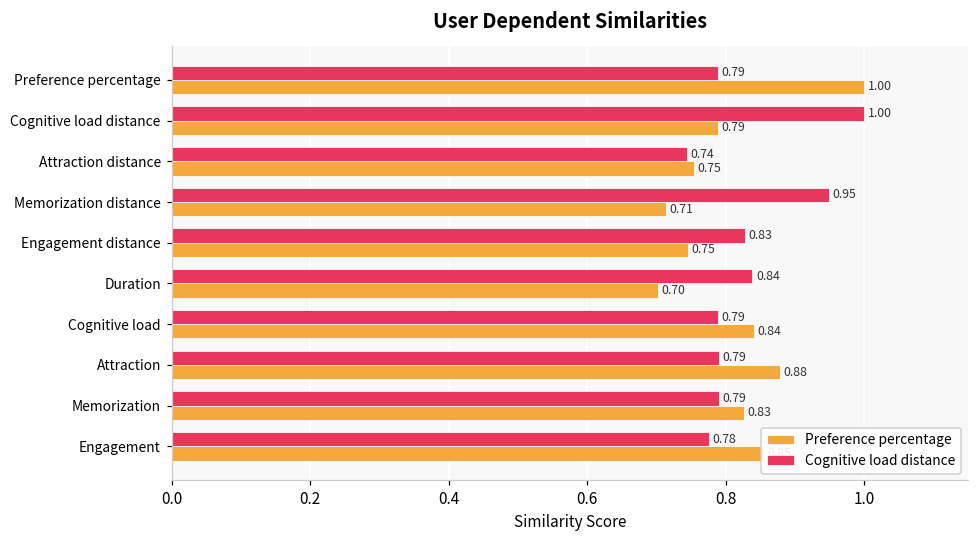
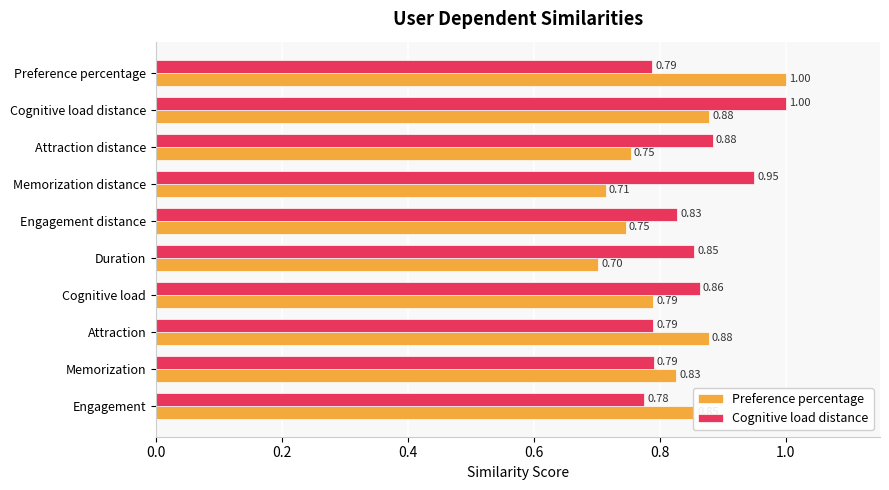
Preference percentage, Cognitive load distance: 0.79 -> 0.88
Cognitive load distance, Attraction distance: 0.74 -> 0.88
Cognitive load distance, Duration: 0.84 -> 0.85
Cognitive load distance, Cognitive load: 0.79 -> 0.86
Preference percentage, Cognitive load: 0.84 -> 0.79
